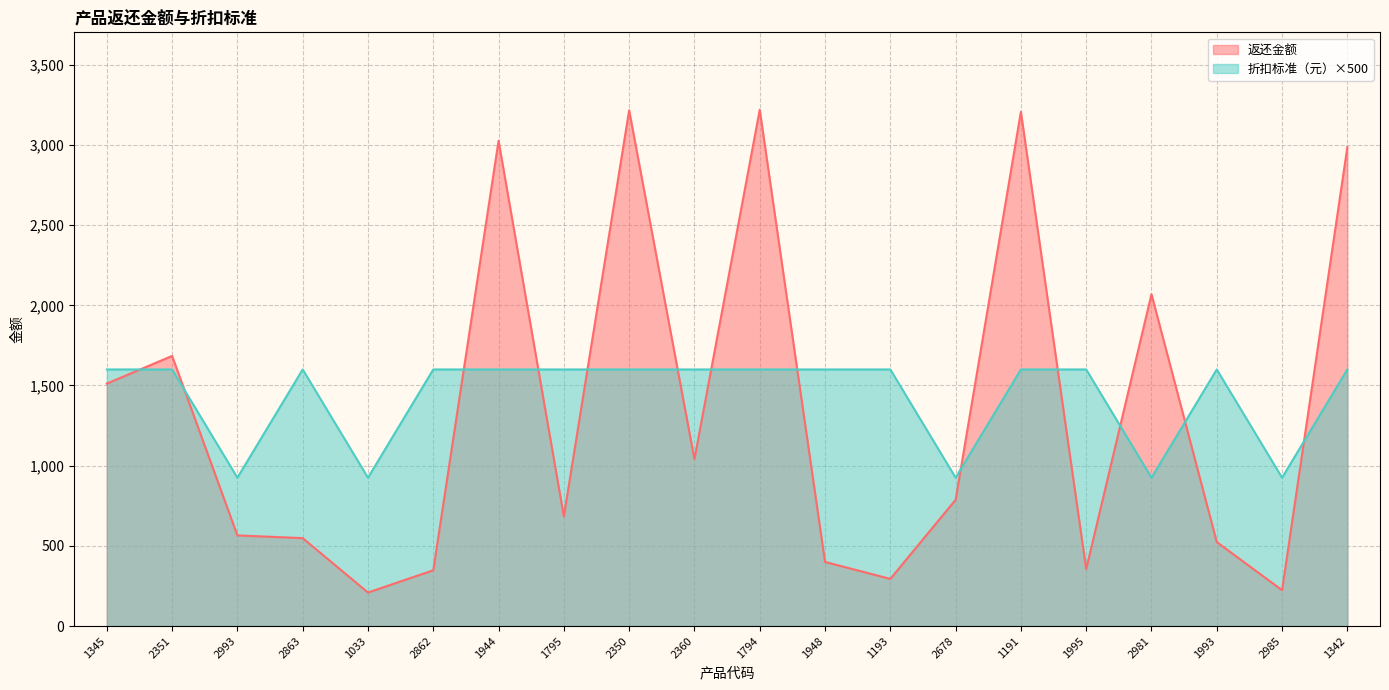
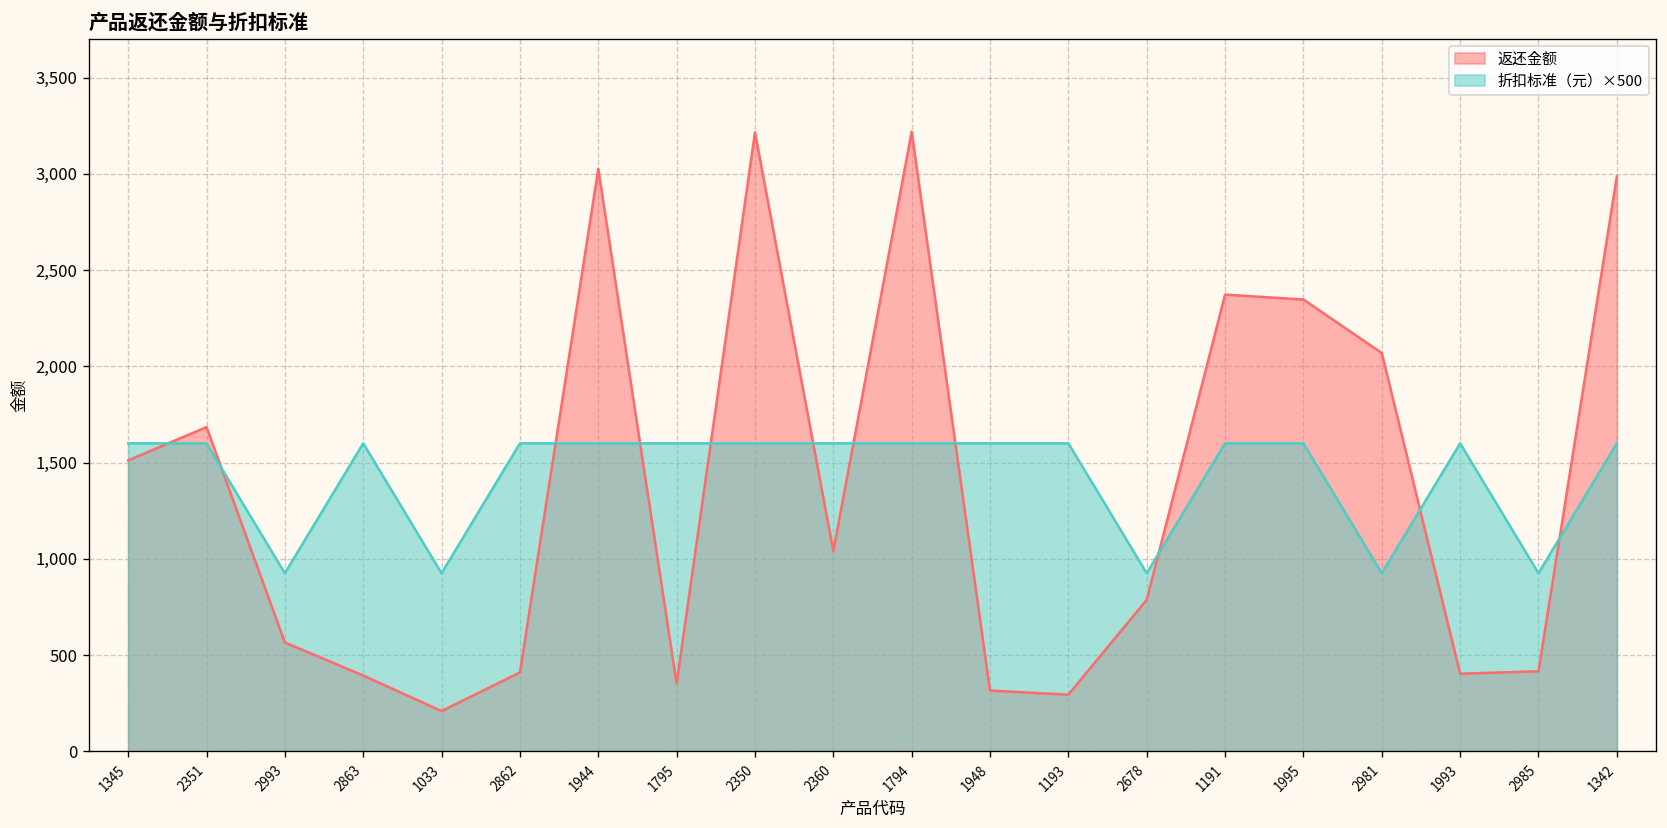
返还金额, 2863: 550 -> 390
返还金额, 2862: 350 -> 410
返还金额, 1795: 680 -> 350
返还金额, 1948: 400 -> 320
返还金额, 1191: 3,210 -> 2,370
返还金额, 1995: 360 -> 2,350
返还金额, 1993: 520 -> 400
返还金额, 2985: 220 -> 420
